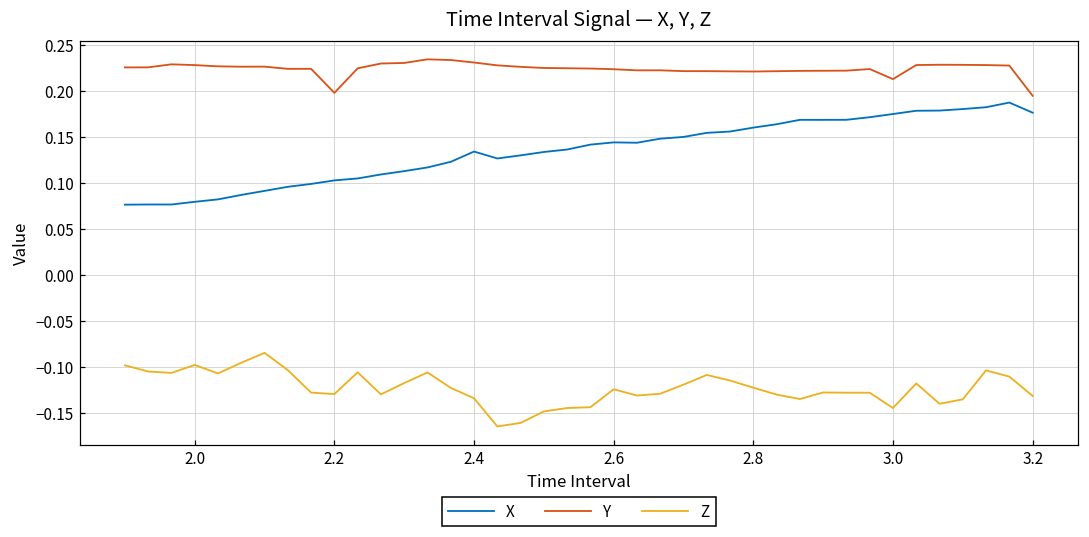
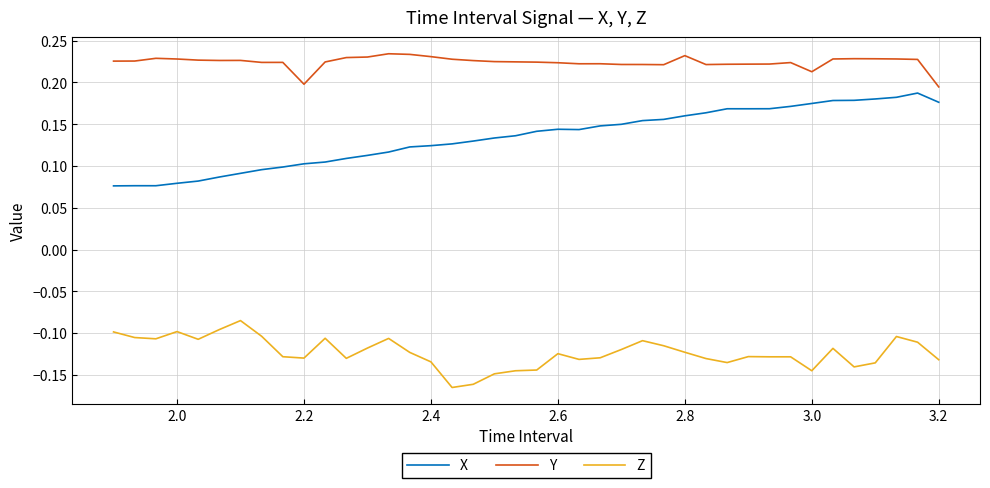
X, 2.4: 0.13 -> 0.12
Y, 2.8: 0.22 -> 0.23
